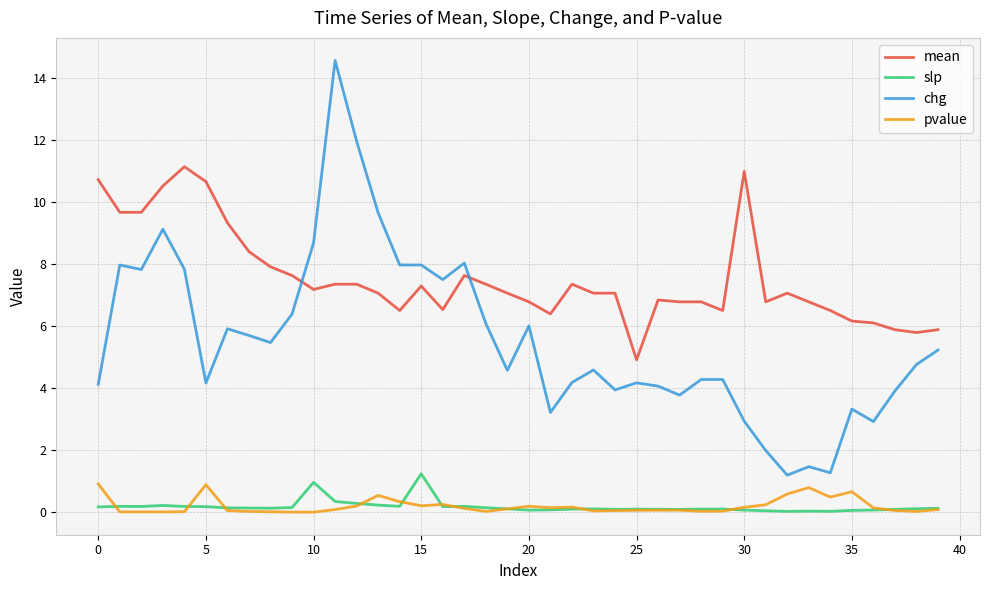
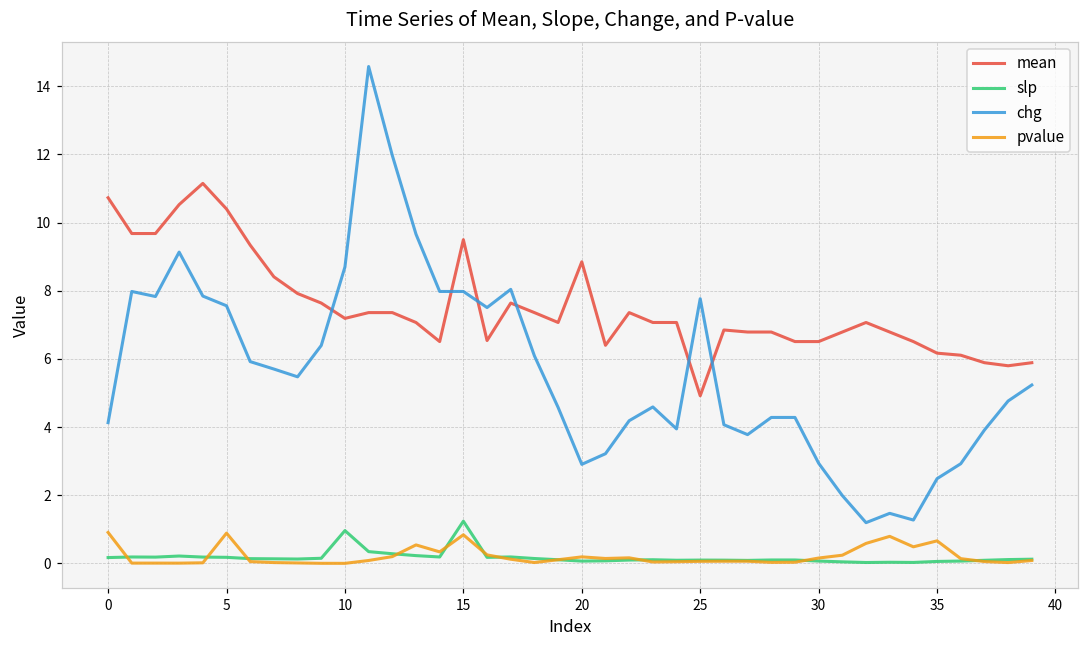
mean, 5: 10.7 -> 10.4
chg, 5: 4.2 -> 7.6
mean, 15: 7.3 -> 9.5
pvalue, 15: 0.2 -> 0.8
mean, 20: 6.8 -> 8.9
chg, 20: 6.0 -> 2.9
chg, 25: 4.2 -> 7.8
mean, 30: 11.0 -> 6.5
chg, 35: 3.3 -> 2.5
